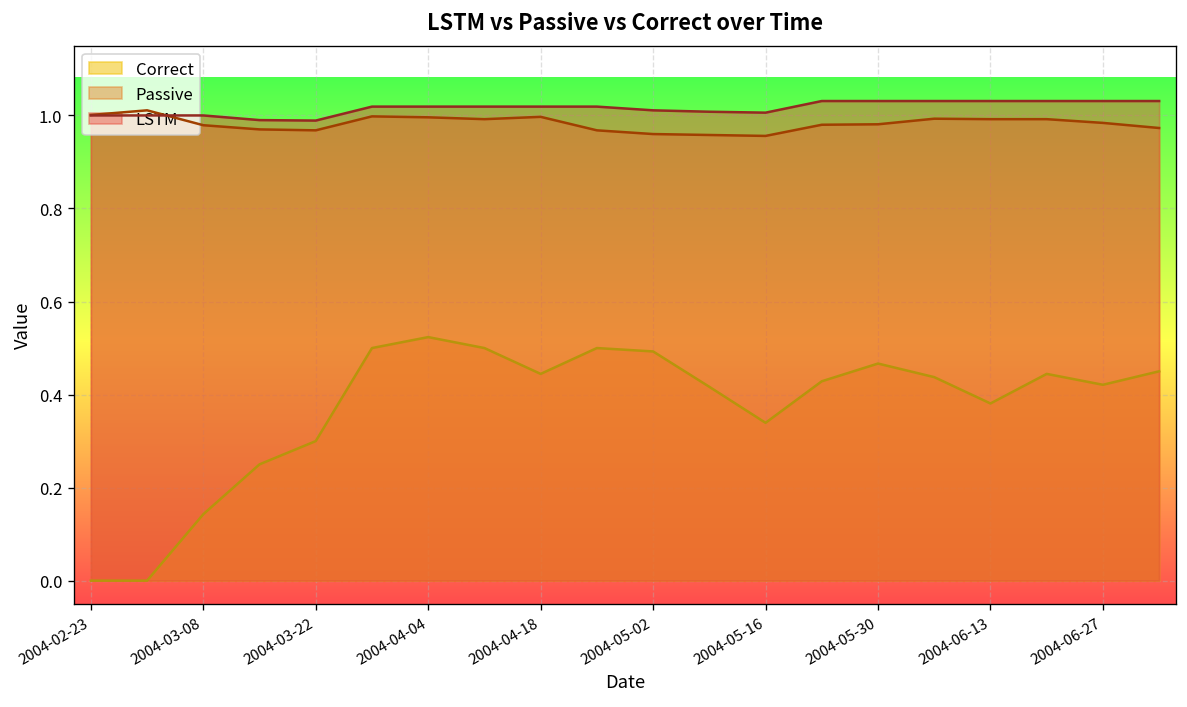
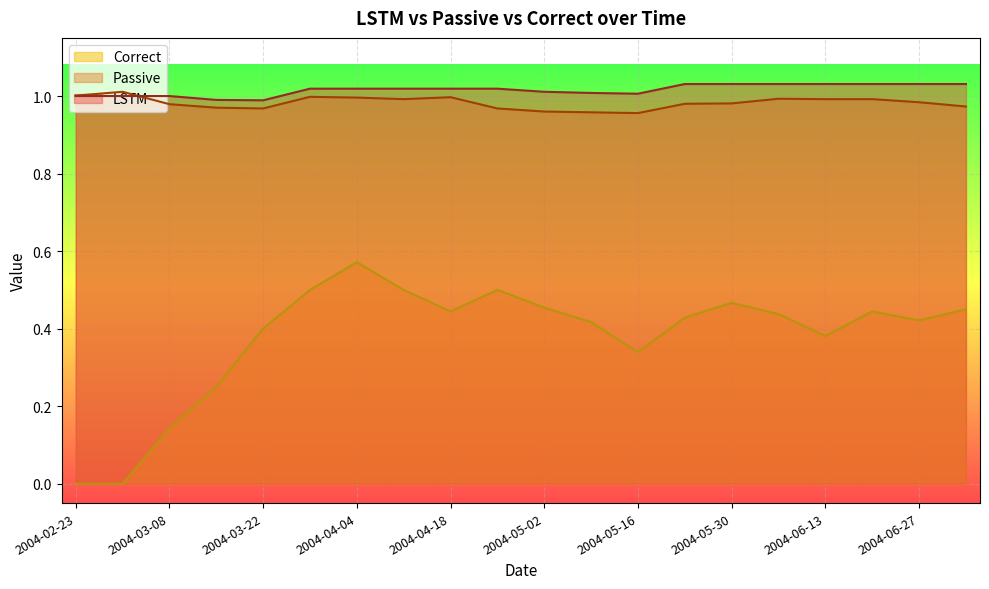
Correct, 2004-03-22: 0.3 -> 0.4
Correct, 2004-04-04: 0.52 -> 0.57
Correct, 2004-05-02: 0.49 -> 0.45
